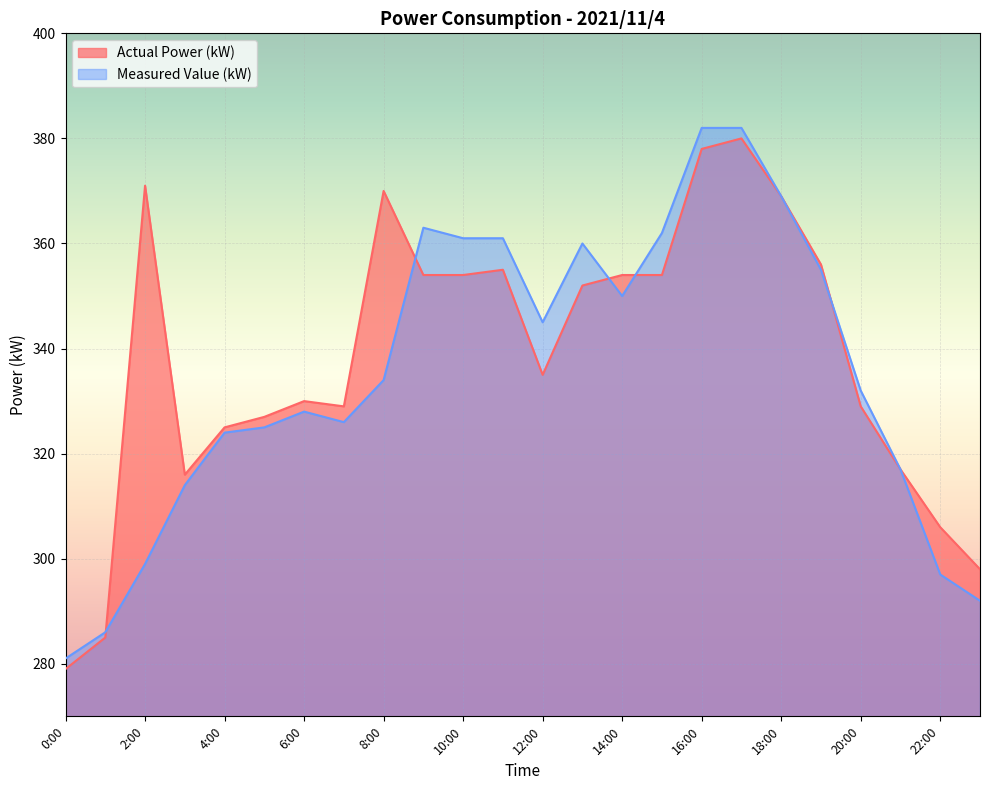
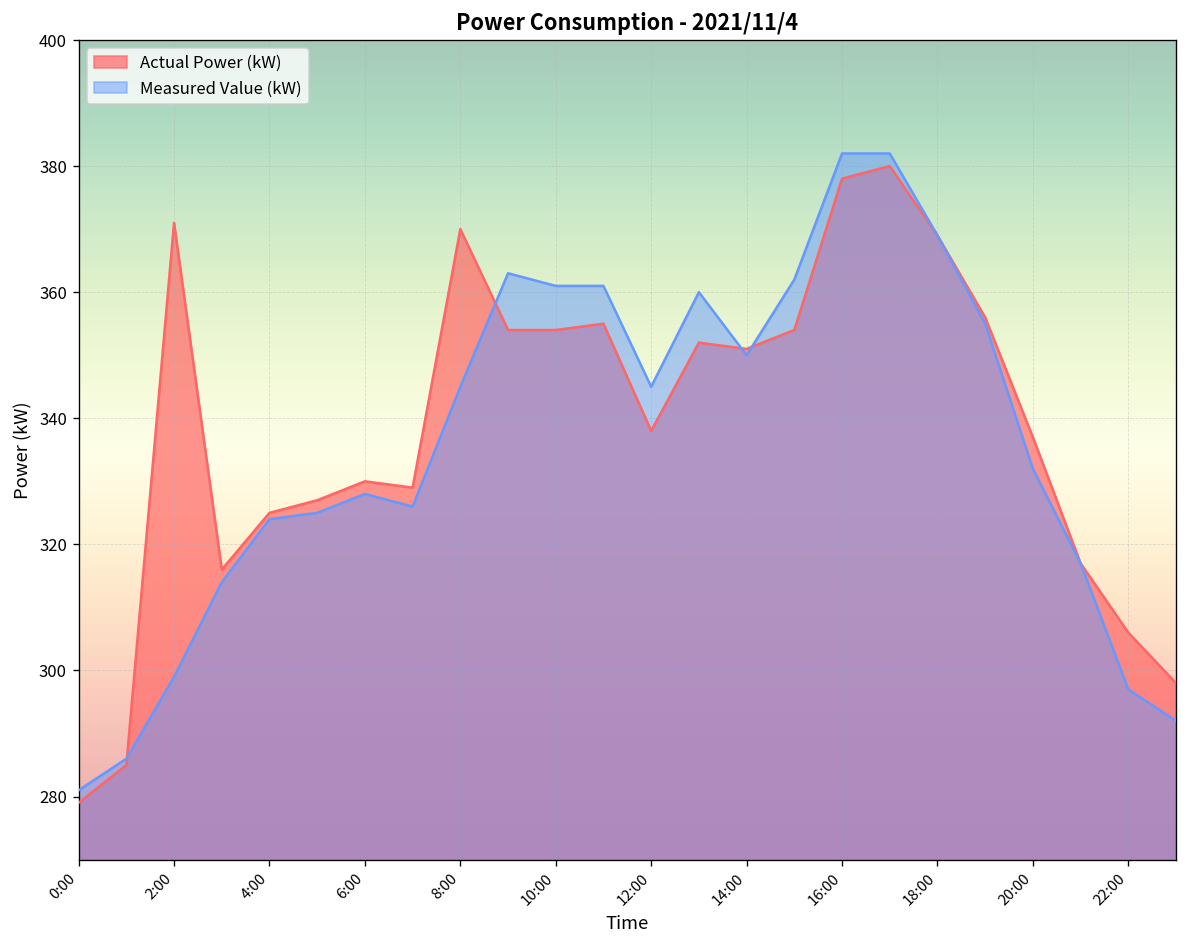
Measured Value (kW), 8:00: 334 -> 345
Actual Power (kW), 12:00: 335 -> 338
Actual Power (kW), 14:00: 354 -> 351
Actual Power (kW), 20:00: 329 -> 337
